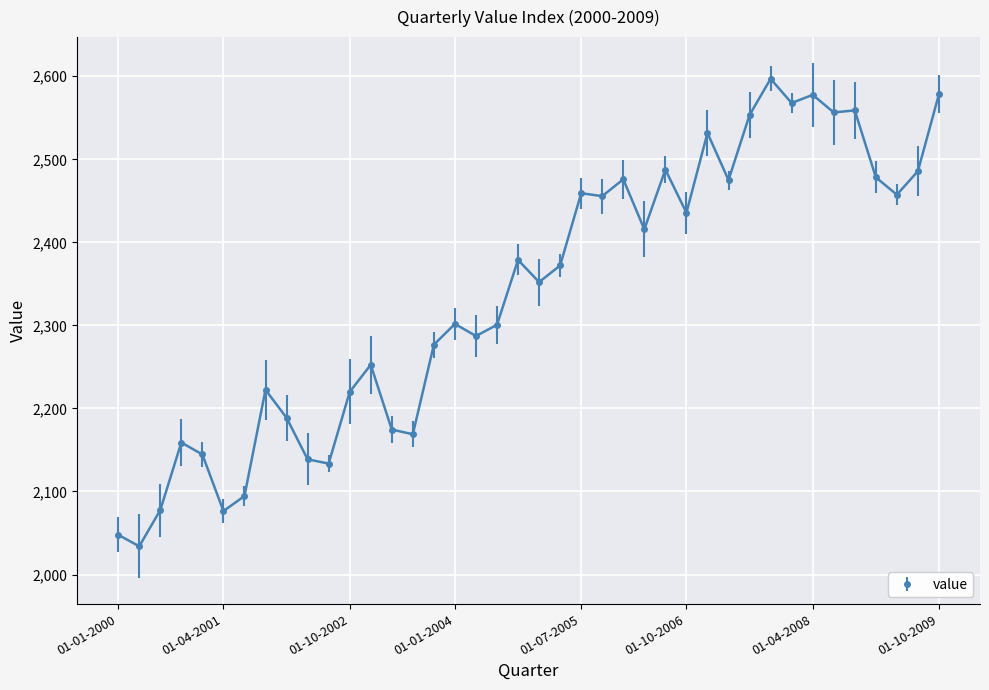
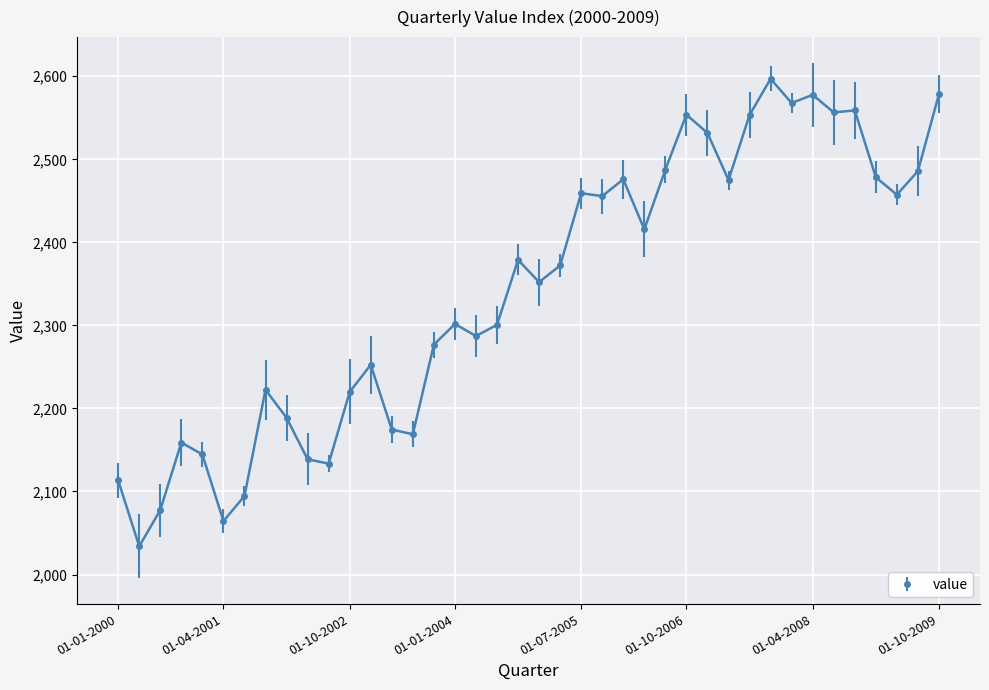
01-01-2000: 2,050 -> 2,110
01-04-2001: 2,080 -> 2,060
01-10-2006: 2,440 -> 2,550
